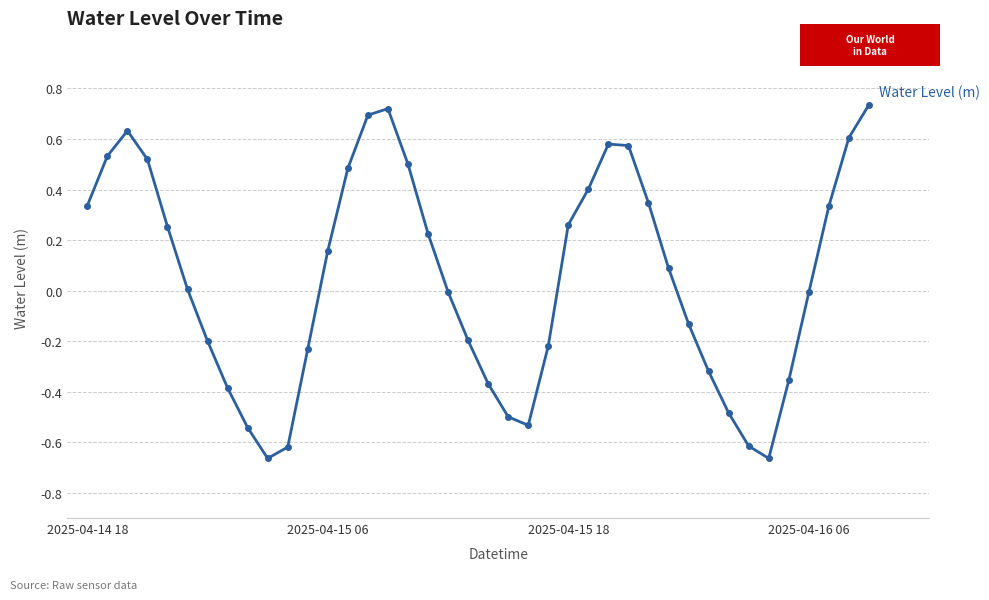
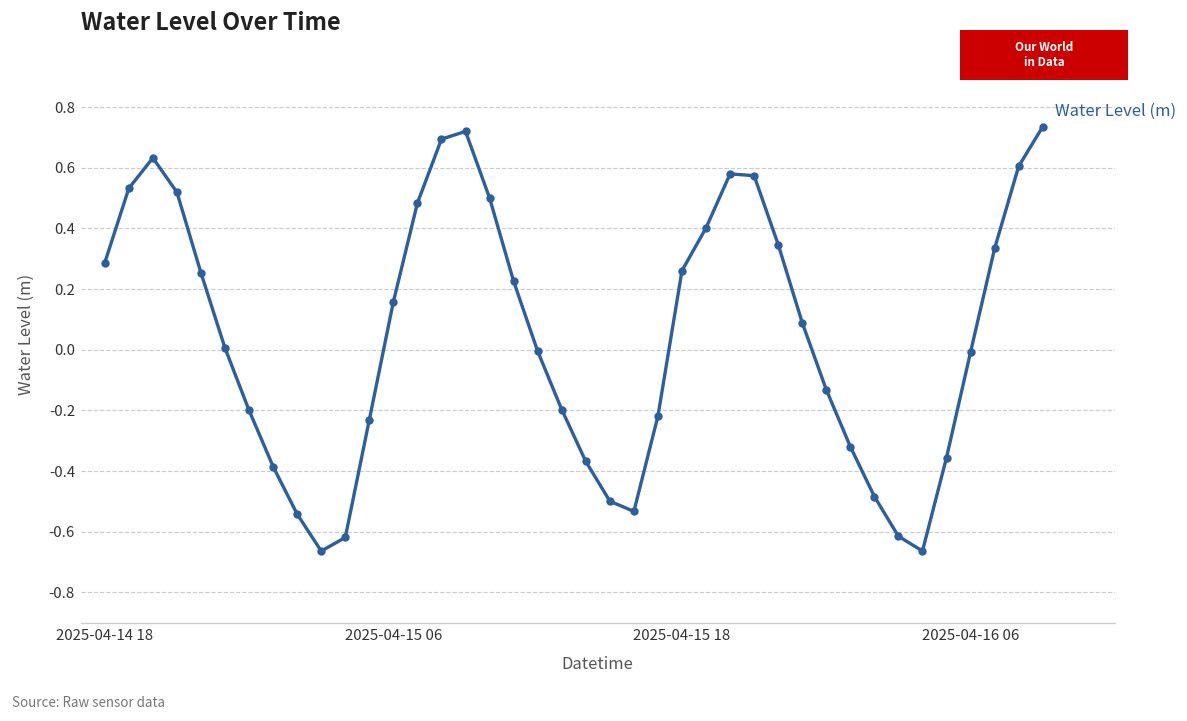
2025-04-14 18: 0.34 -> 0.29
